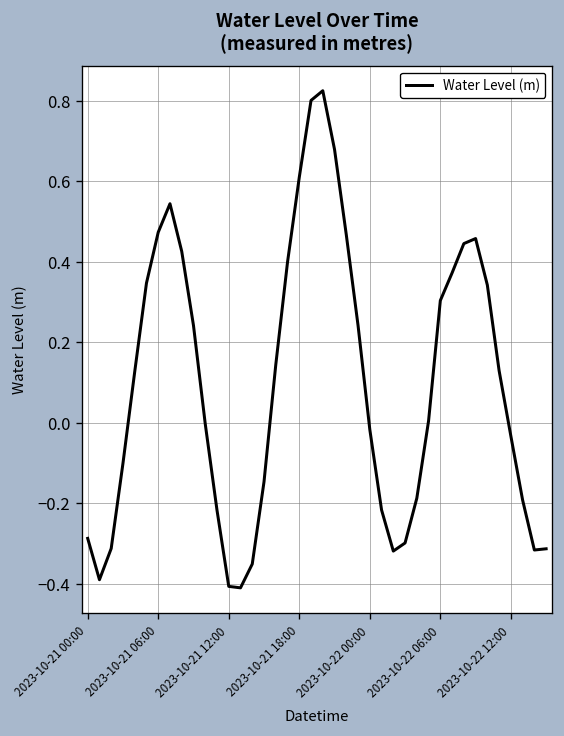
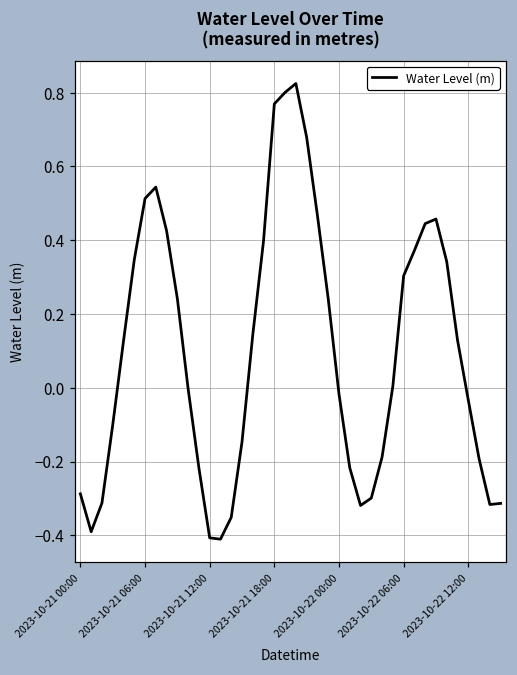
2023-10-21 06:00: 0.47 -> 0.51
2023-10-21 18:00: 0.61 -> 0.77
